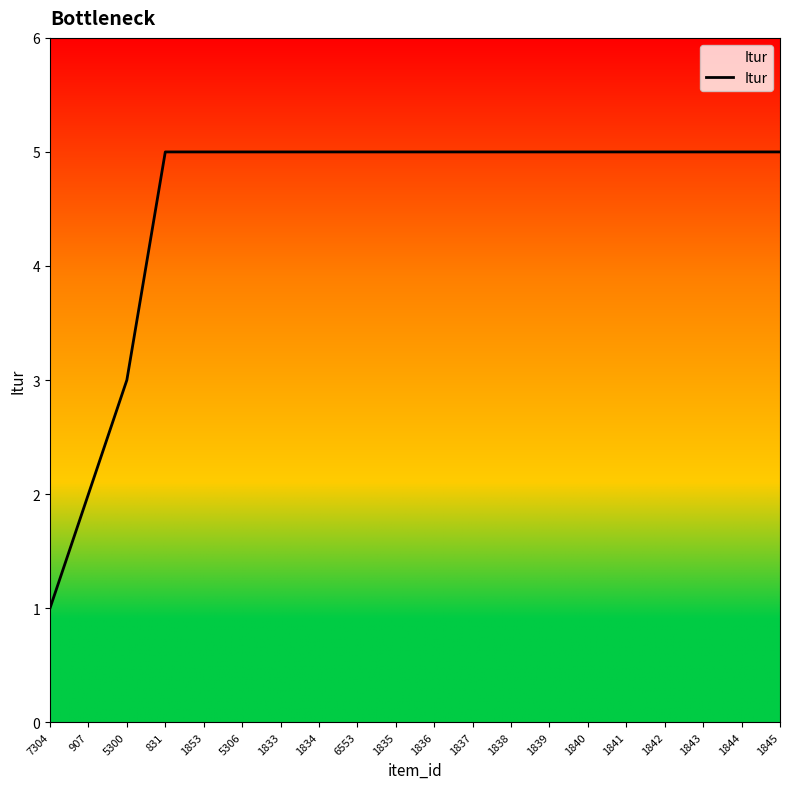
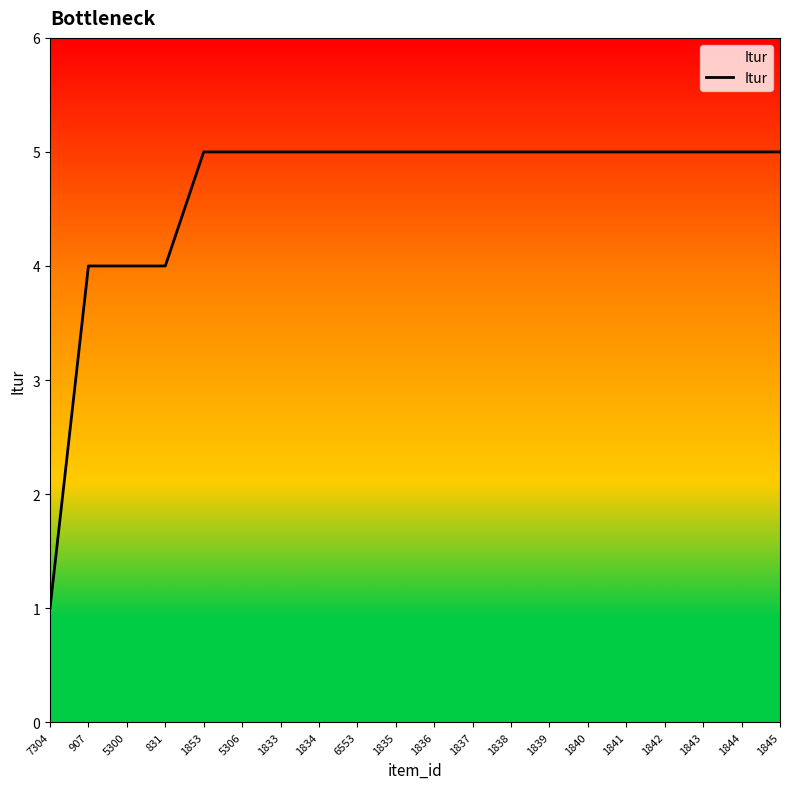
907: 2 -> 4
5300: 3 -> 4
831: 5 -> 4
